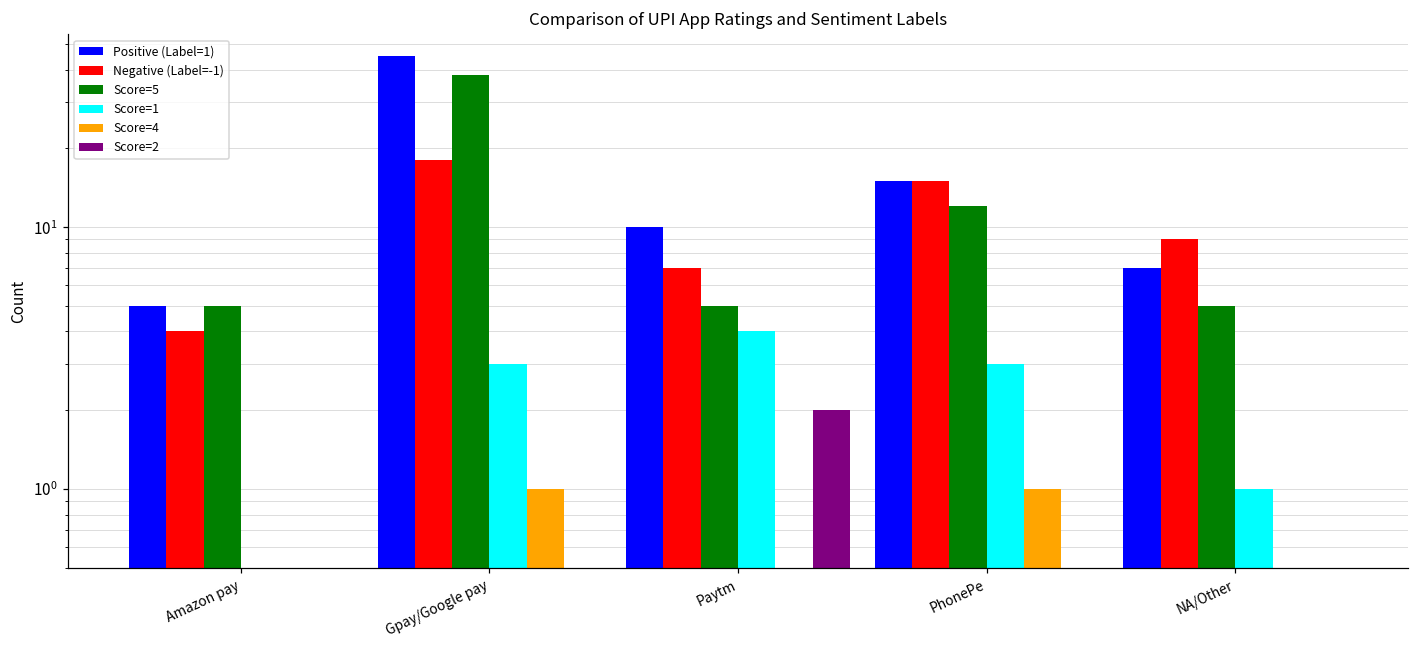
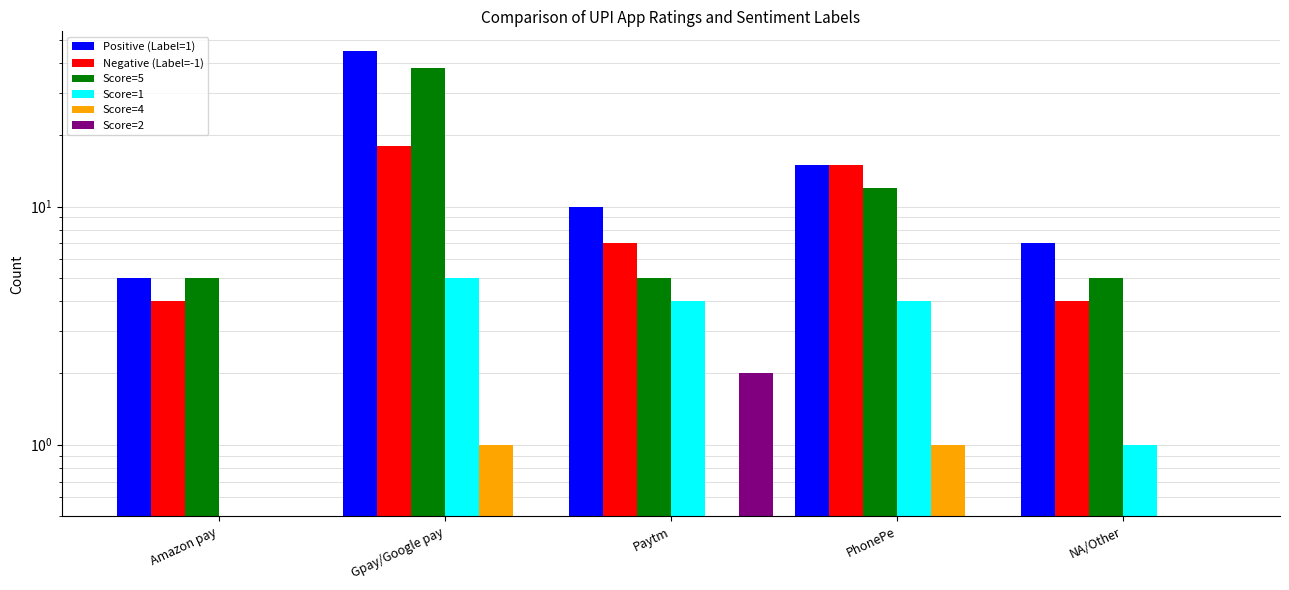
Score=1, Gpay/Google pay: 3 -> 5
Score=1, PhonePe: 3 -> 4
Negative (Label=-1), NA/Other: 9 -> 4
